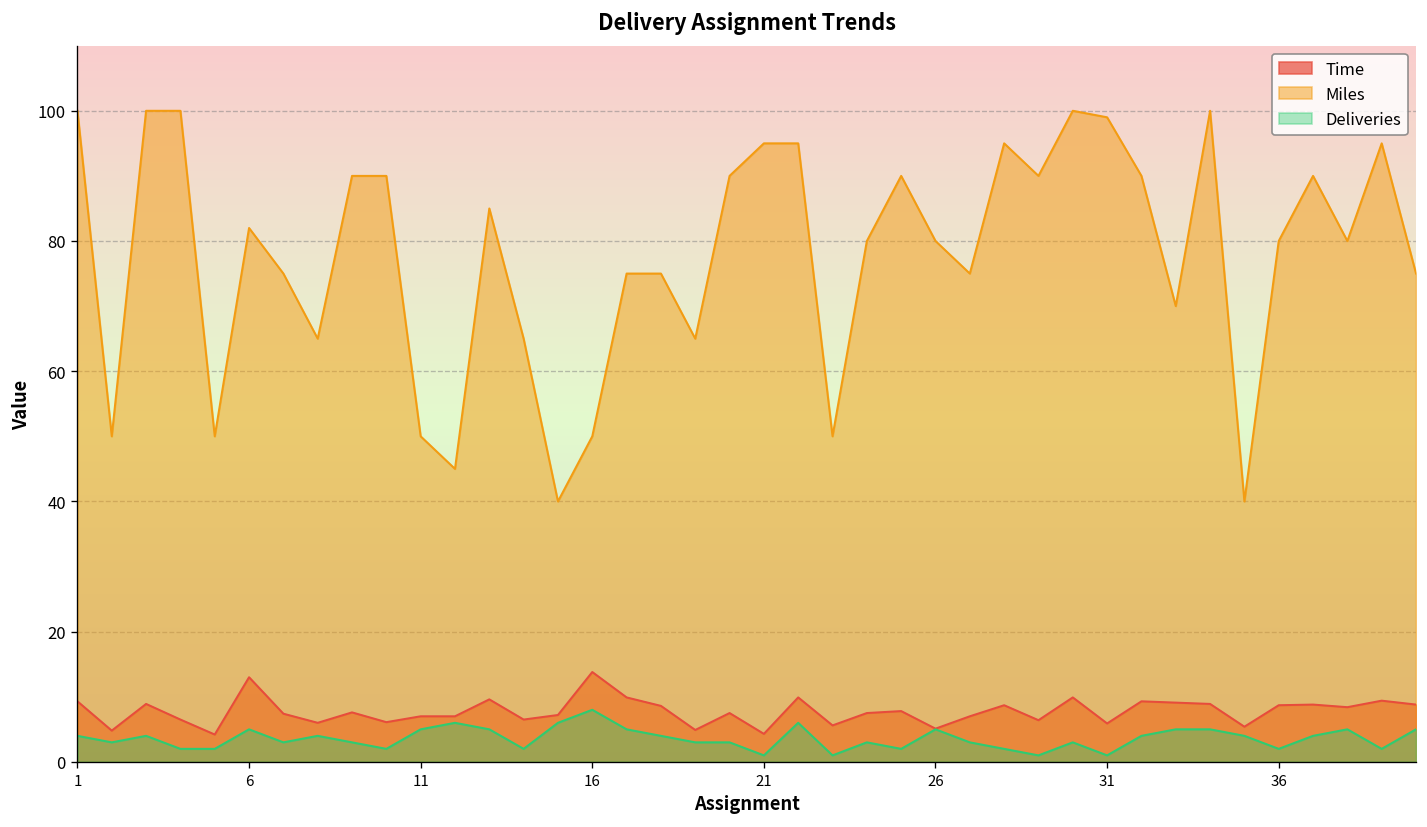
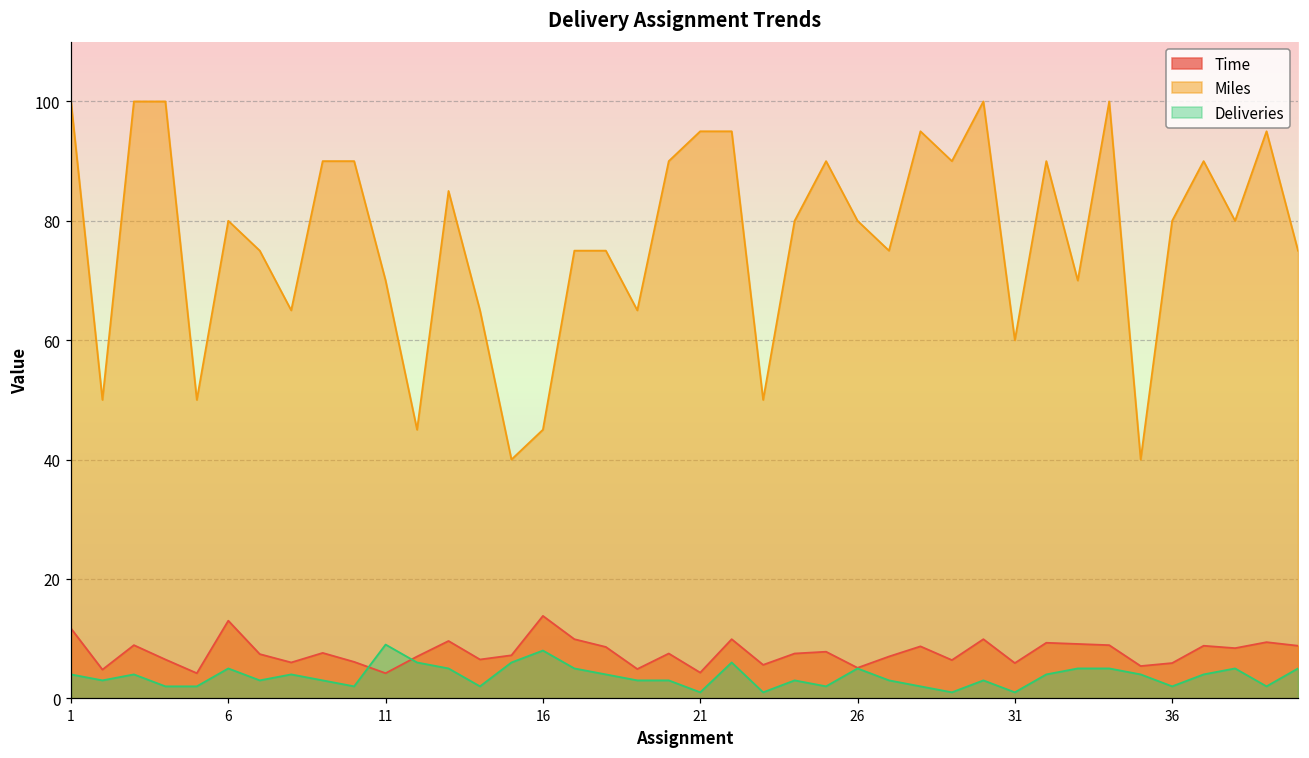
Time, 1: 9 -> 12
Miles, 6: 82 -> 80
Time, 11: 7 -> 4
Miles, 11: 50 -> 70
Deliveries, 11: 5 -> 9
Miles, 16: 50 -> 45
Miles, 31: 99 -> 60
Time, 36: 9 -> 6
